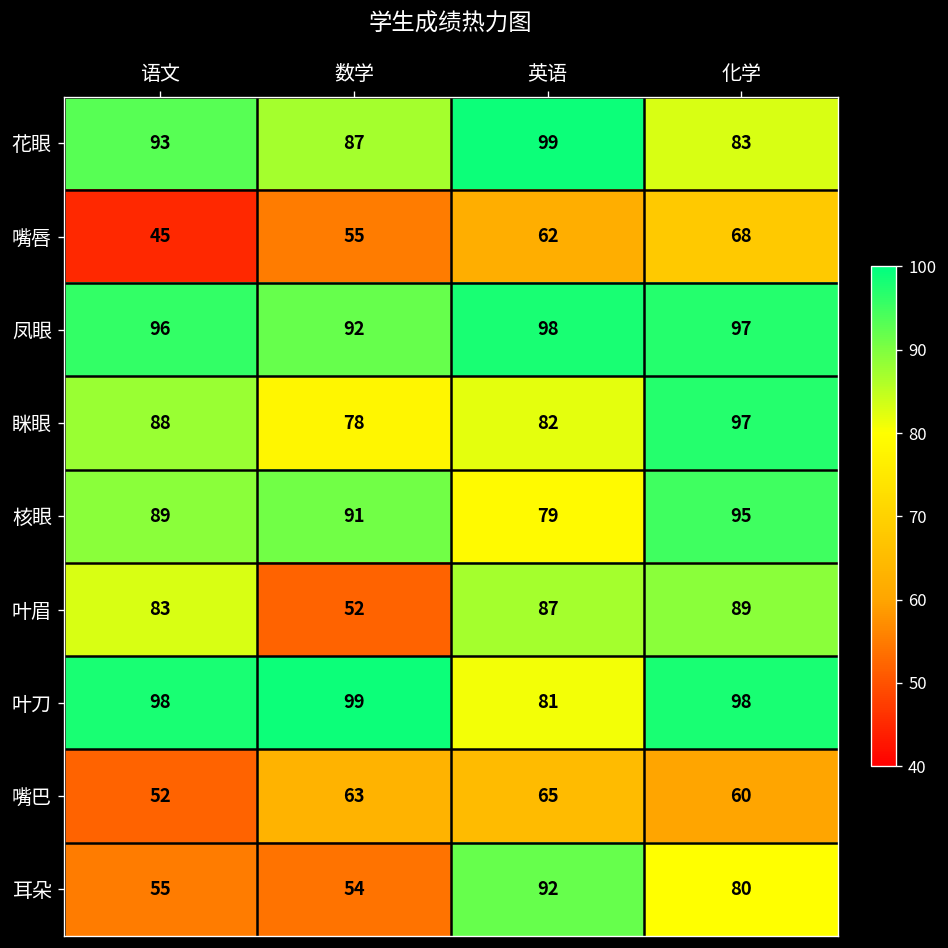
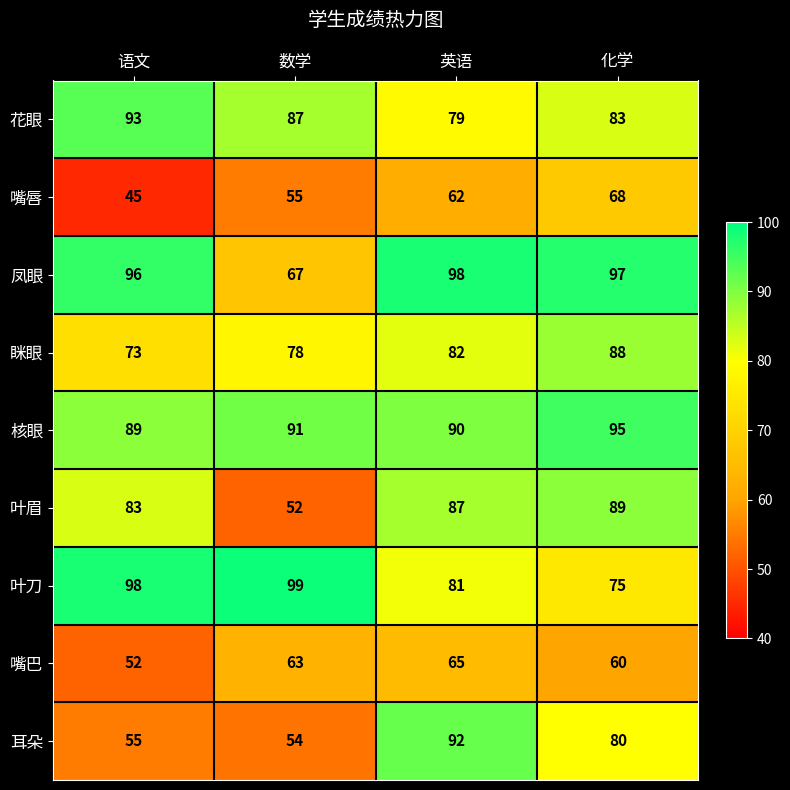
花眼, 英语: 99 -> 79
凤眼, 数学: 92 -> 67
眯眼, 语文: 88 -> 73
眯眼, 化学: 97 -> 88
核眼, 英语: 79 -> 90
叶刀, 化学: 98 -> 75
